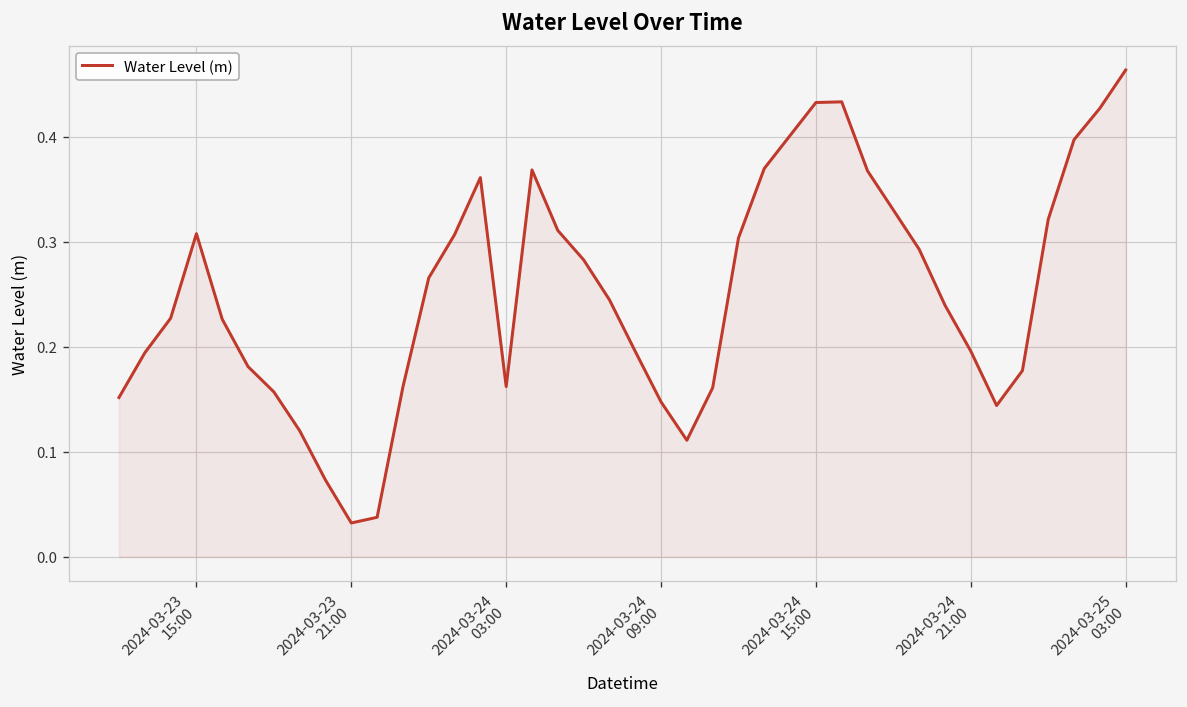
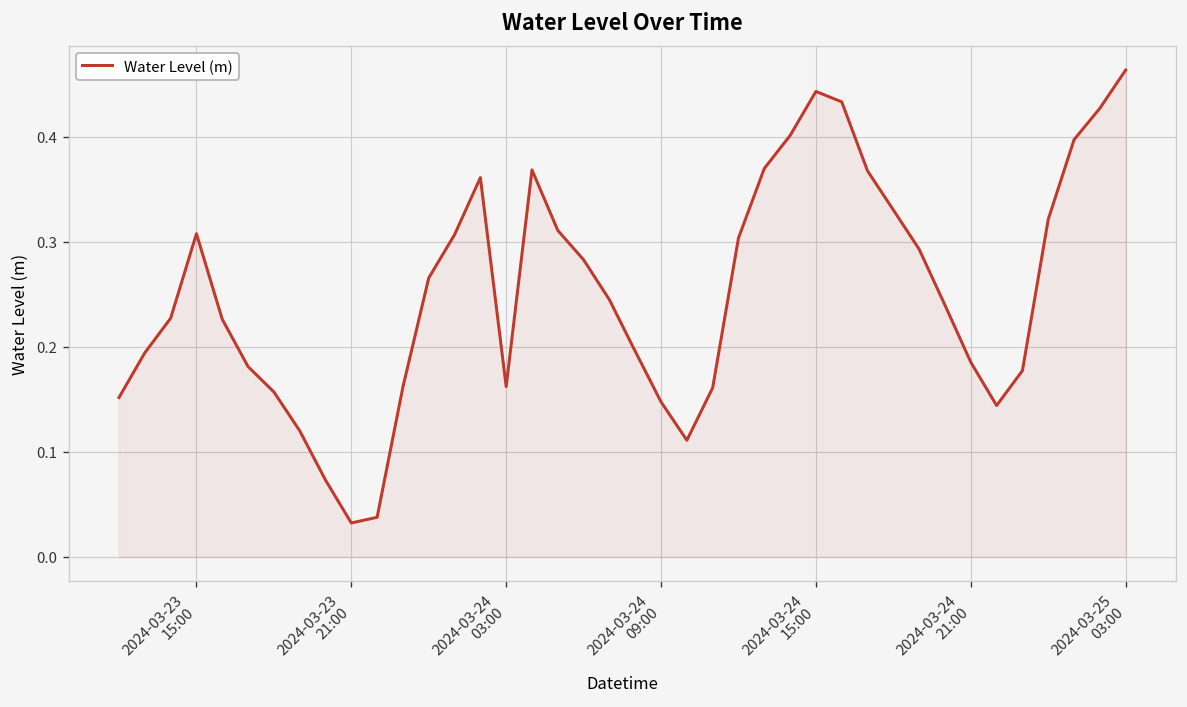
2024-03-24 15:00: 0.43 -> 0.44
2024-03-24 21:00: 0.20 -> 0.19
